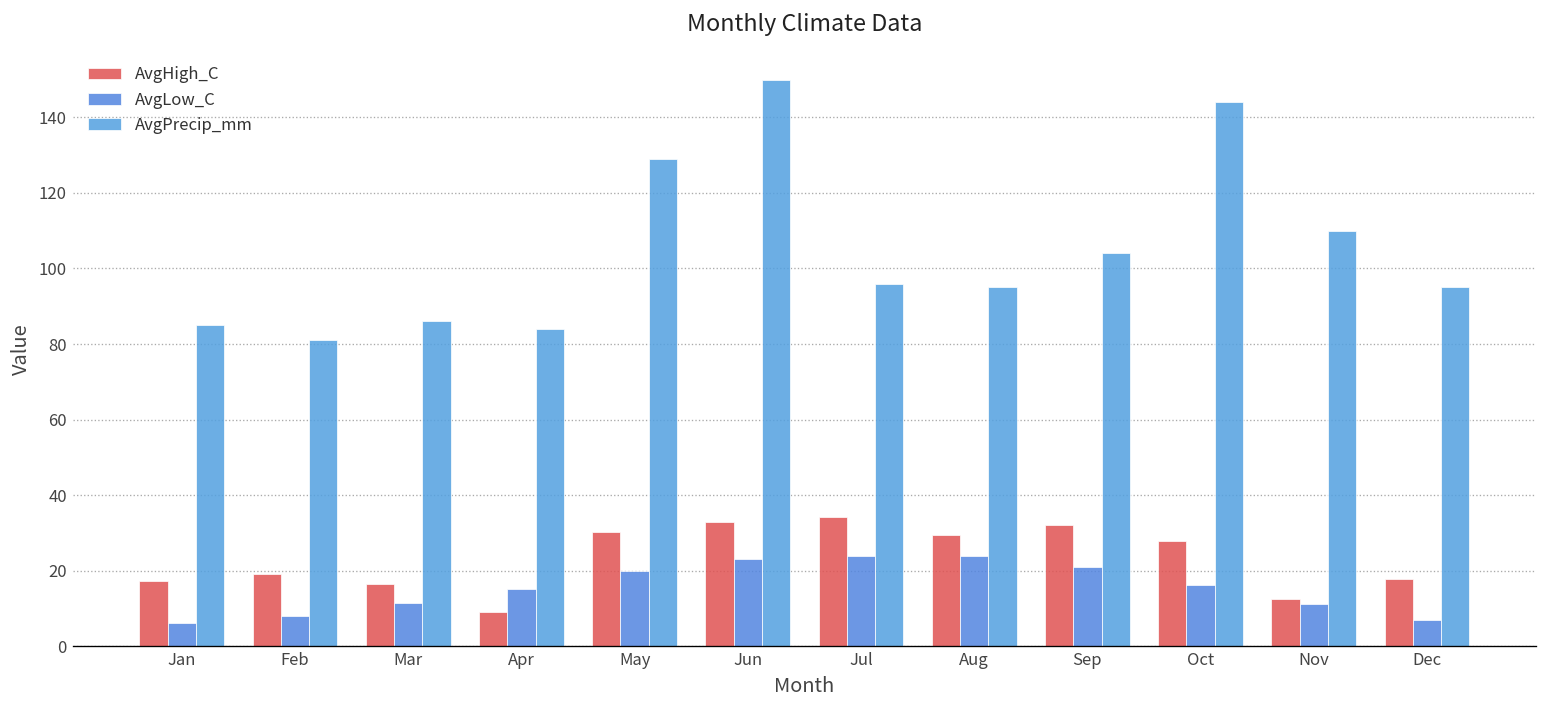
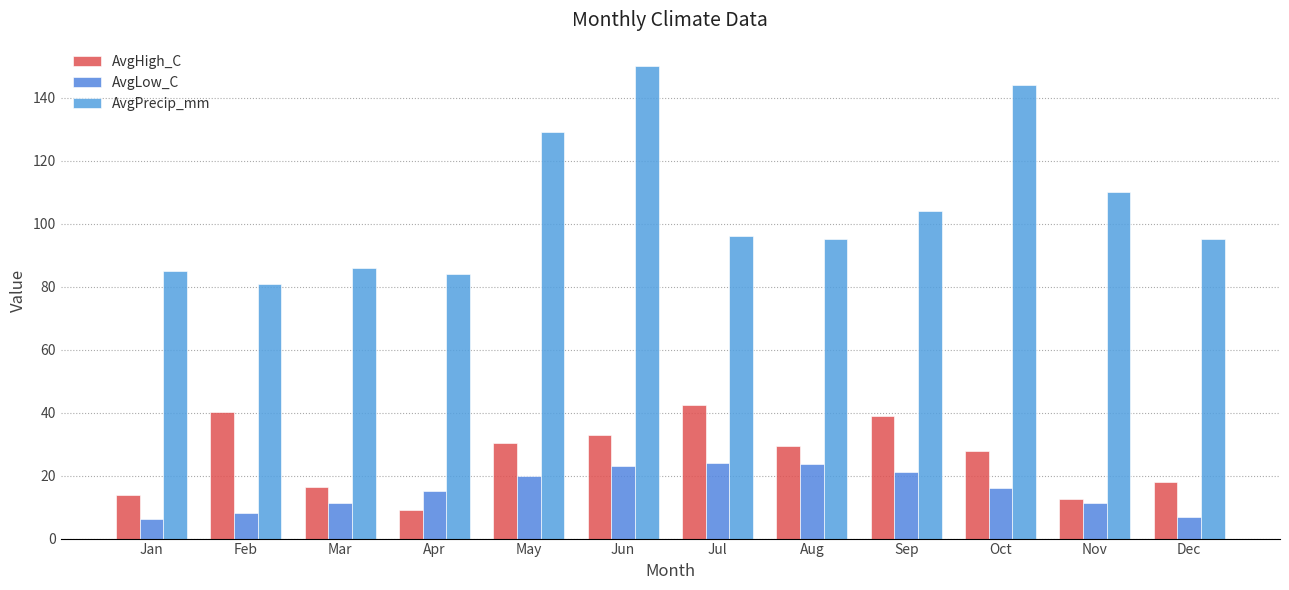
AvgHigh_C, Jan: 17 -> 14
AvgHigh_C, Feb: 19 -> 40
AvgHigh_C, Jul: 34 -> 43
AvgHigh_C, Sep: 32 -> 39
